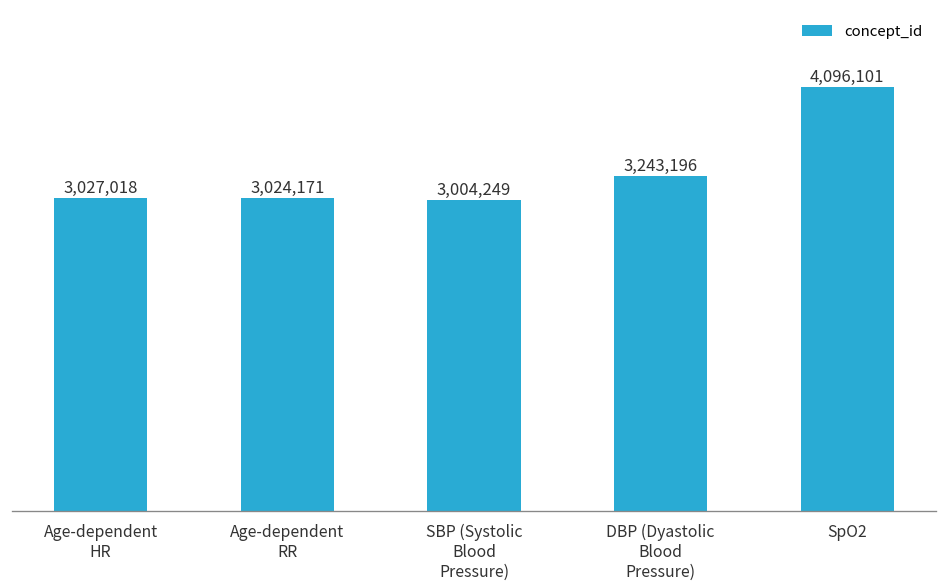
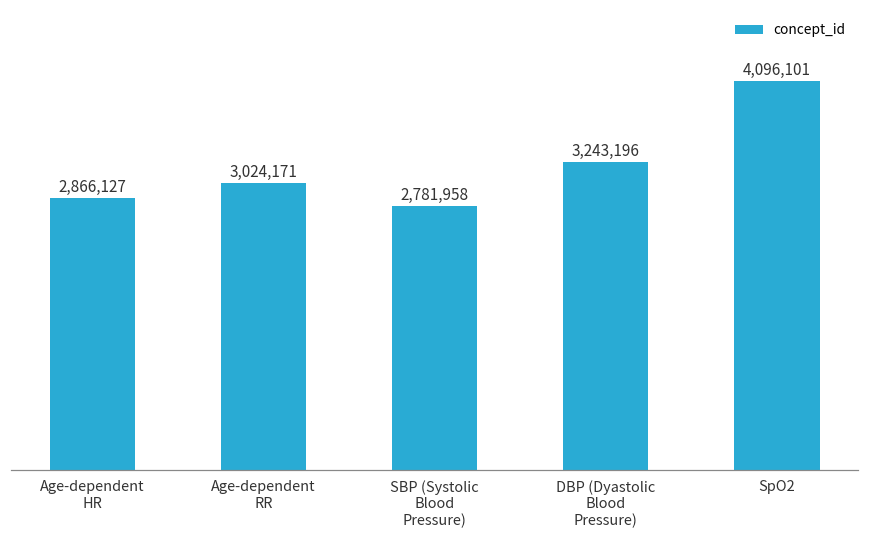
Age-dependent HR: 3,027,018 -> 2,866,127
SBP (Systolic Blood Pressure): 3,004,249 -> 2,781,958
